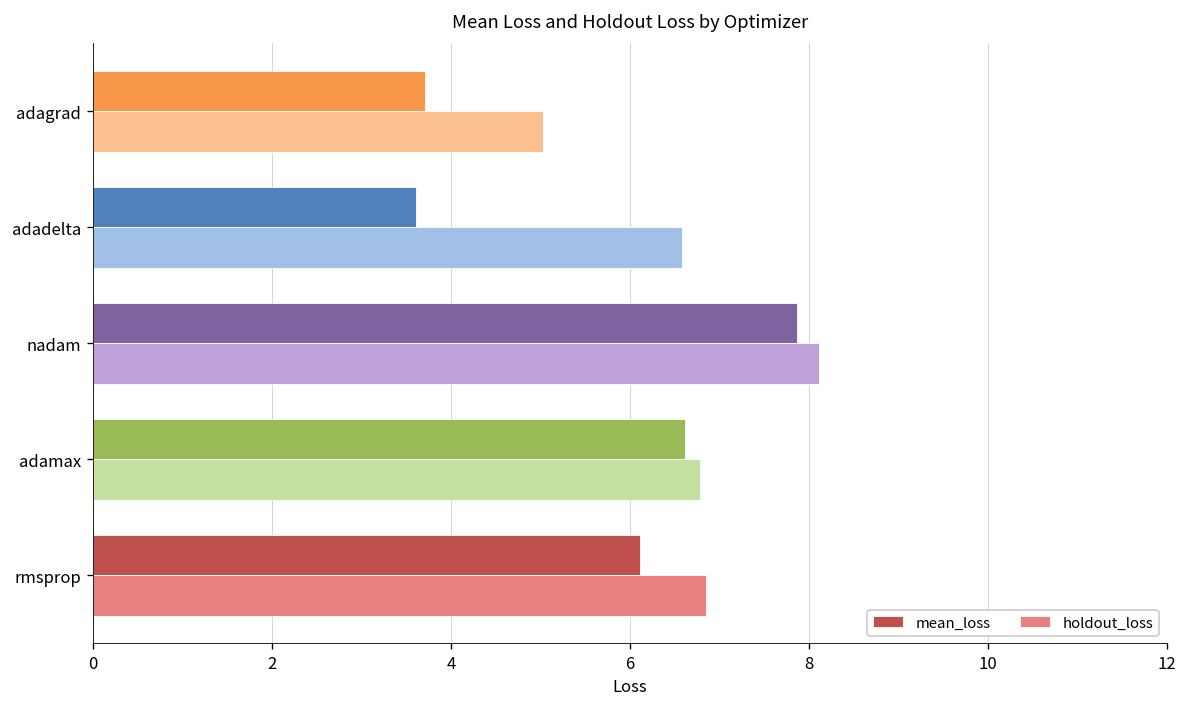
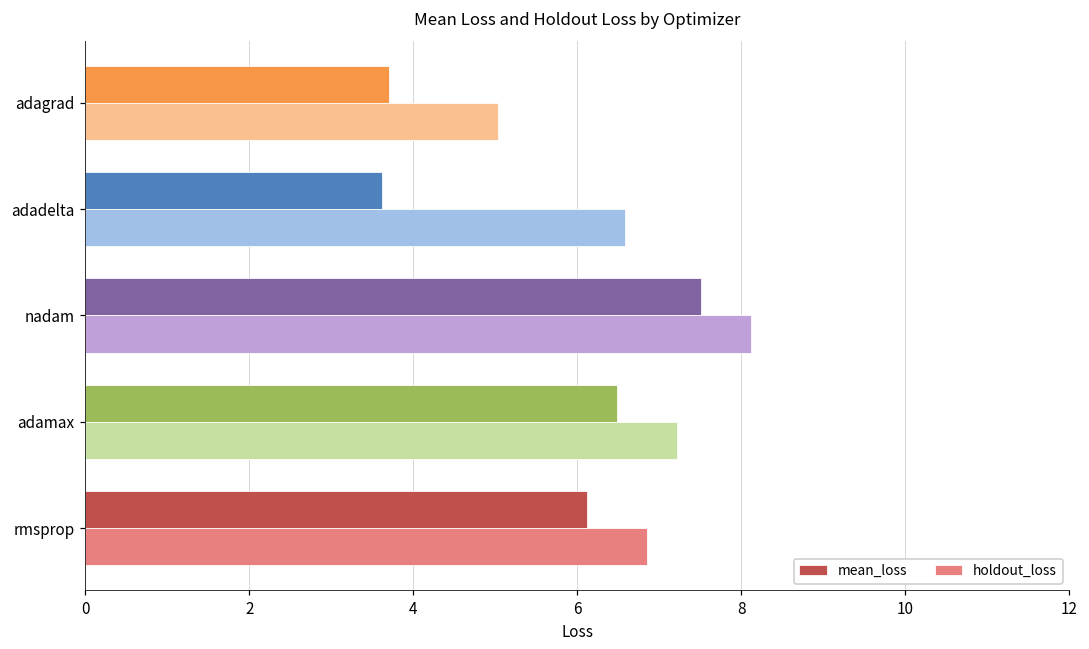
mean_loss, nadam: 7.9 -> 7.5
mean_loss, adamax: 6.6 -> 6.5
holdout_loss, adamax: 6.8 -> 7.2
